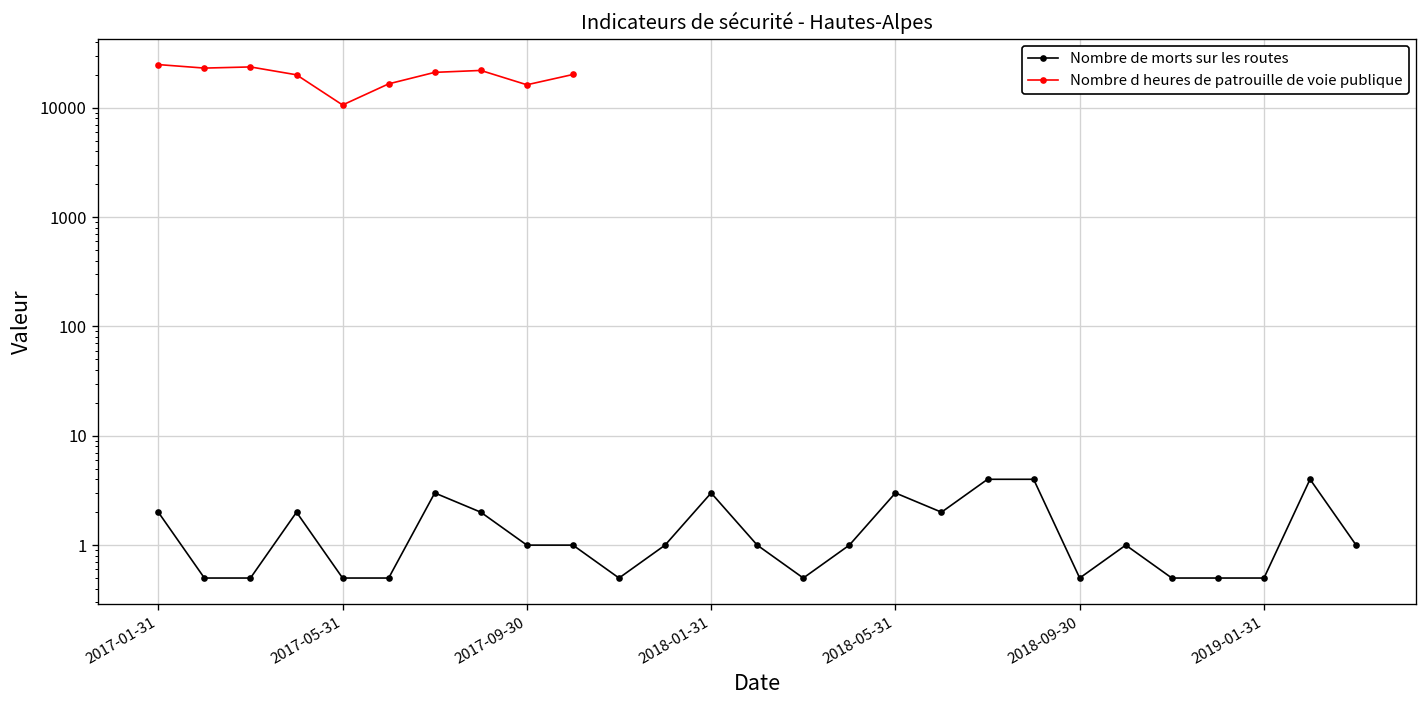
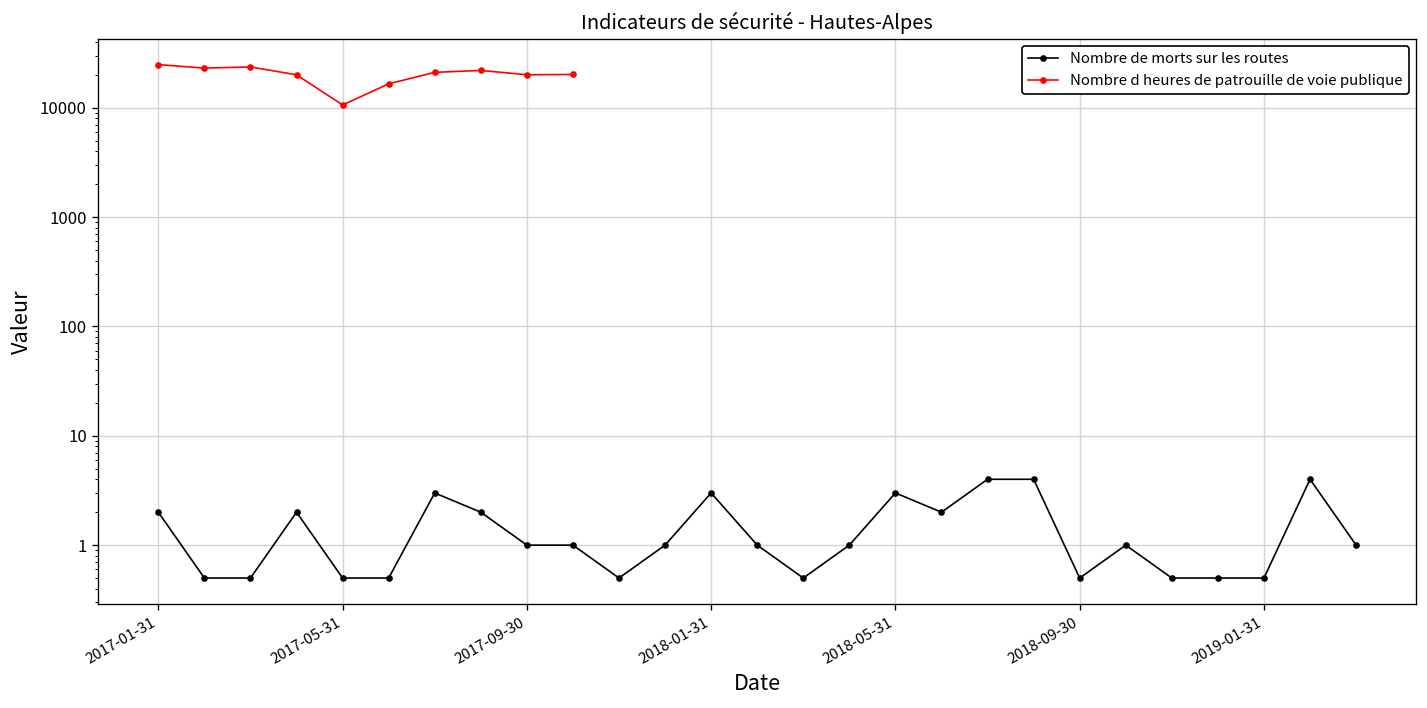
Nombre d heures de patrouille de voie publique, 2017-09-30: 16000 -> 20000
